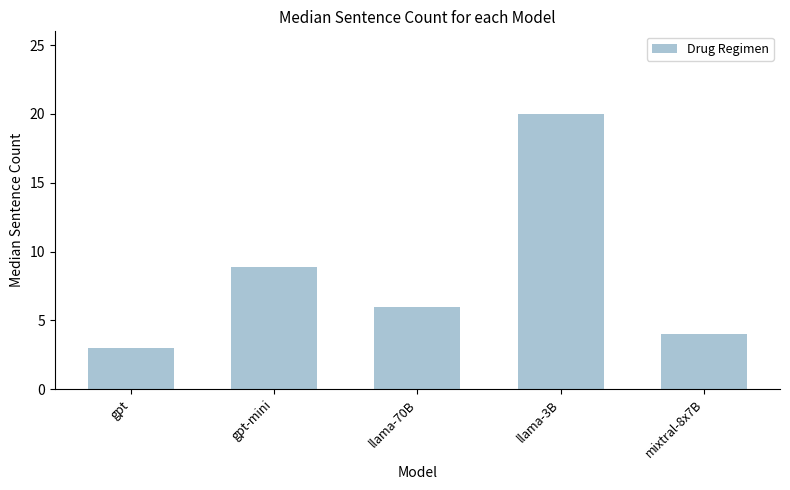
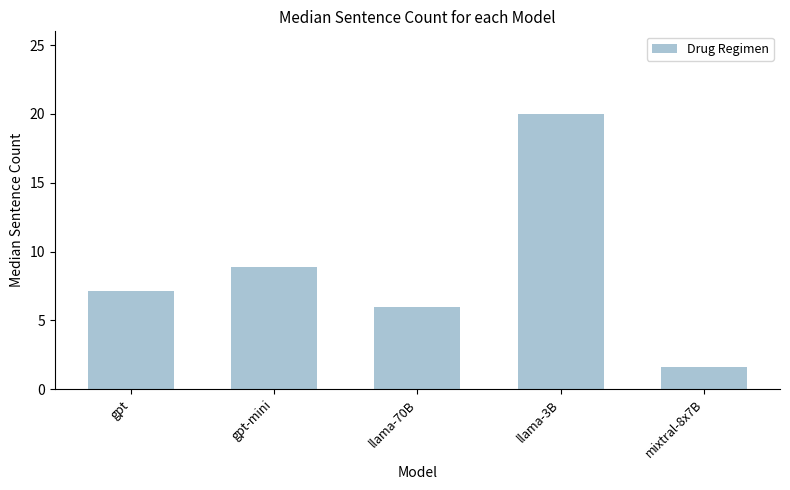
gpt: 3.0 -> 7.1
mixtral-8x7B: 4.0 -> 1.6
